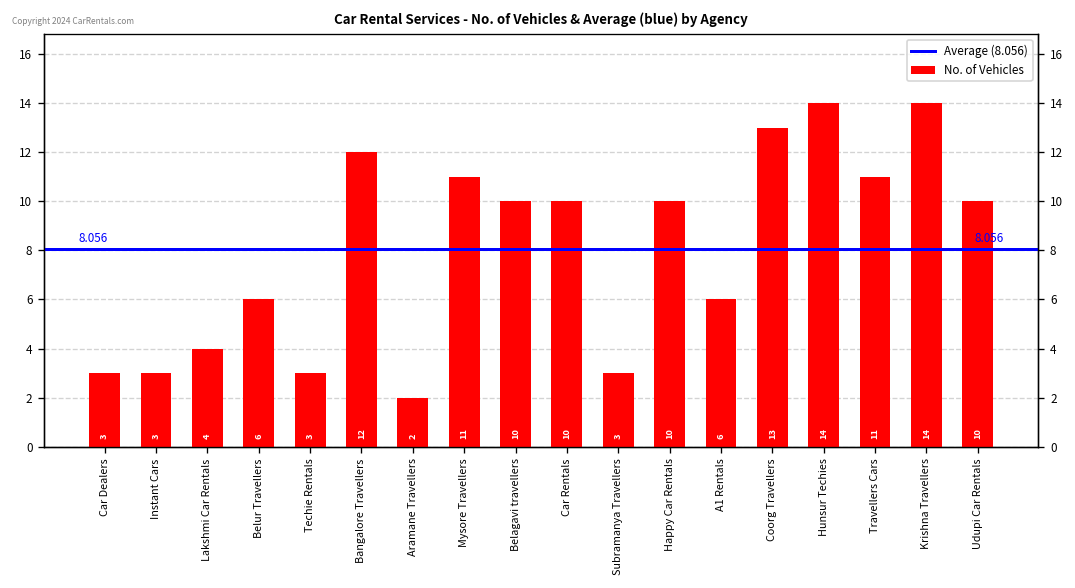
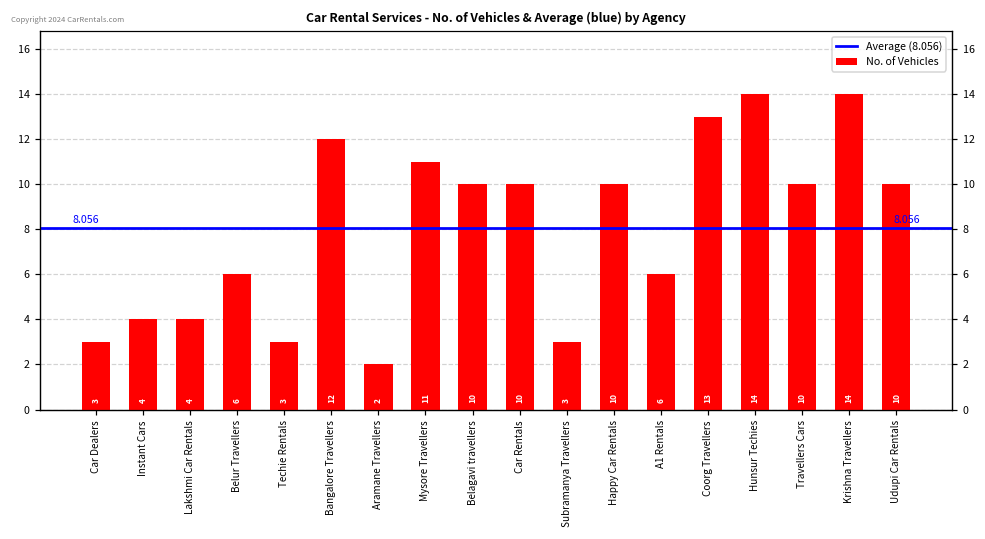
Instant Cars: 3 -> 4
Travellers Cars: 11 -> 10
